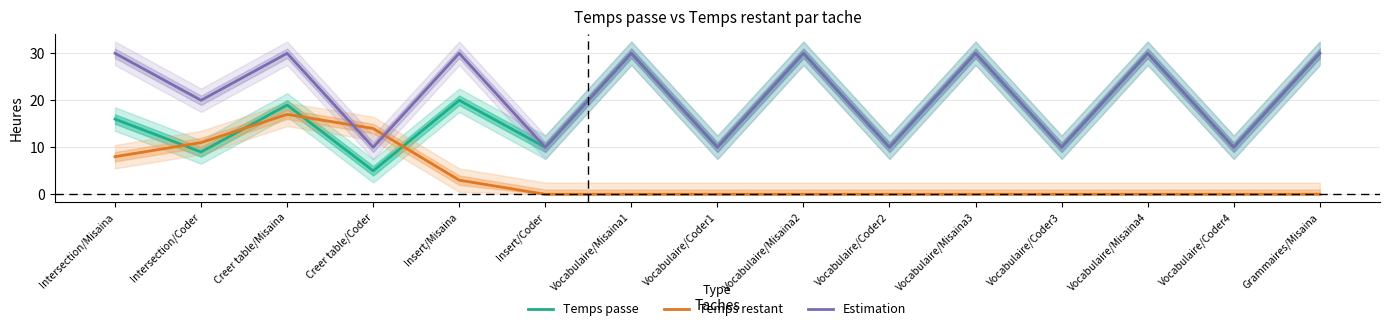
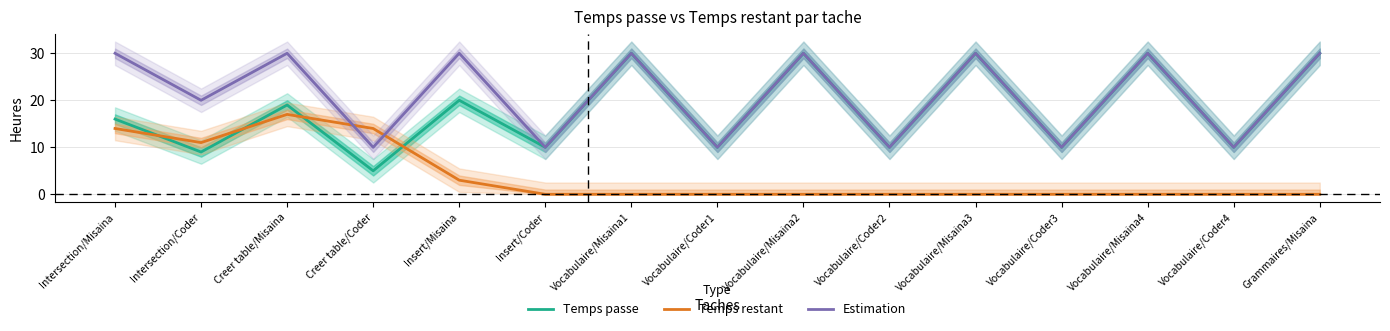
Temps restant, Intersection/Misaina: 8 -> 14
